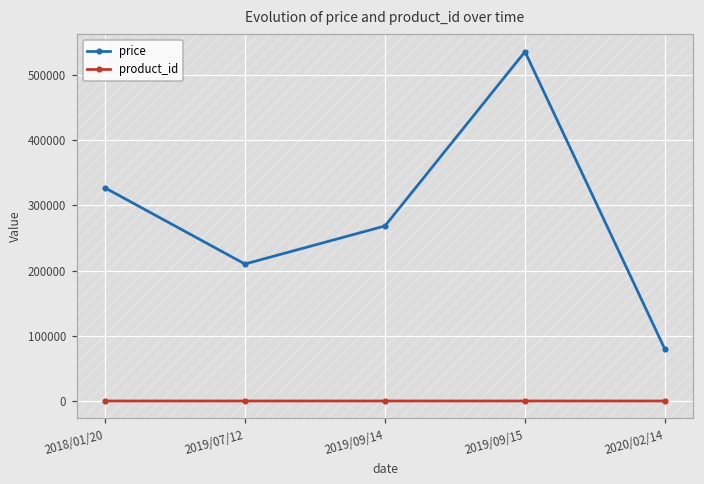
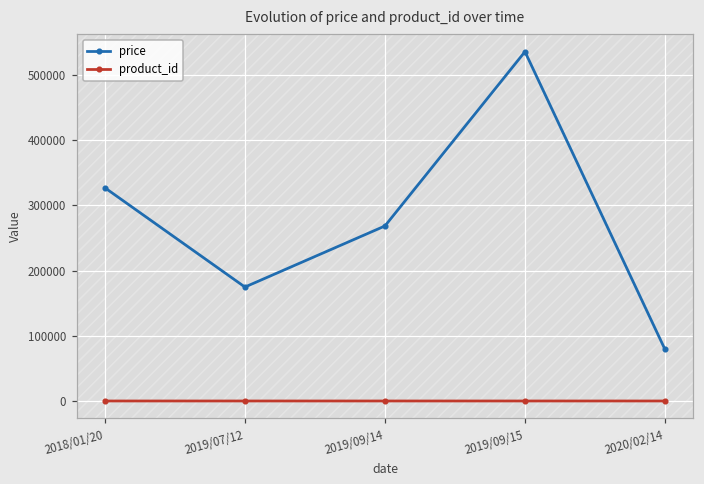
price, 2019/07/12: 210000 -> 170000
